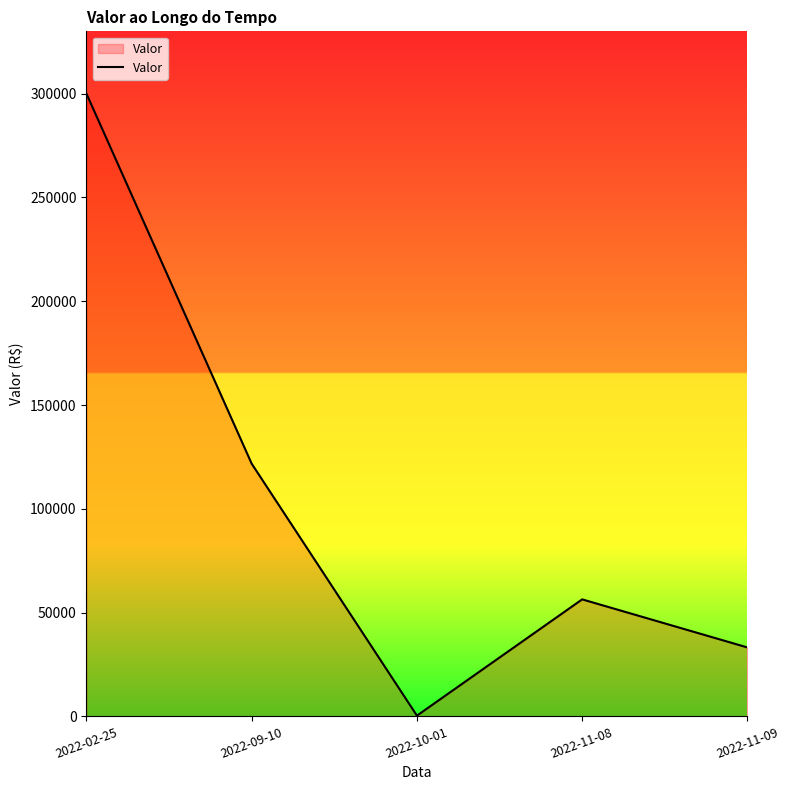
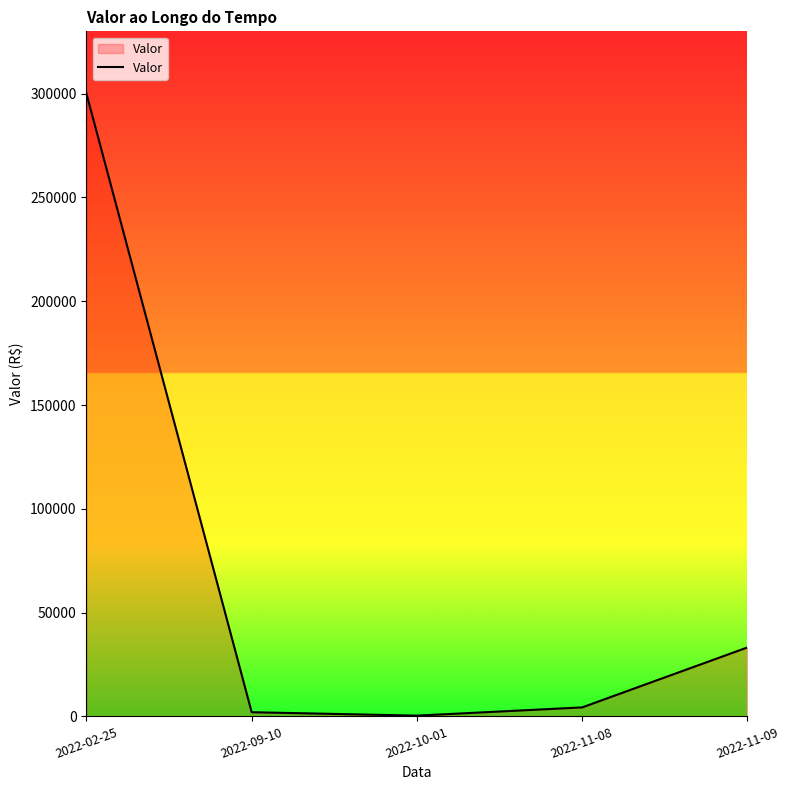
2022-09-10: 122000 -> 2000
2022-11-08: 56000 -> 4000
